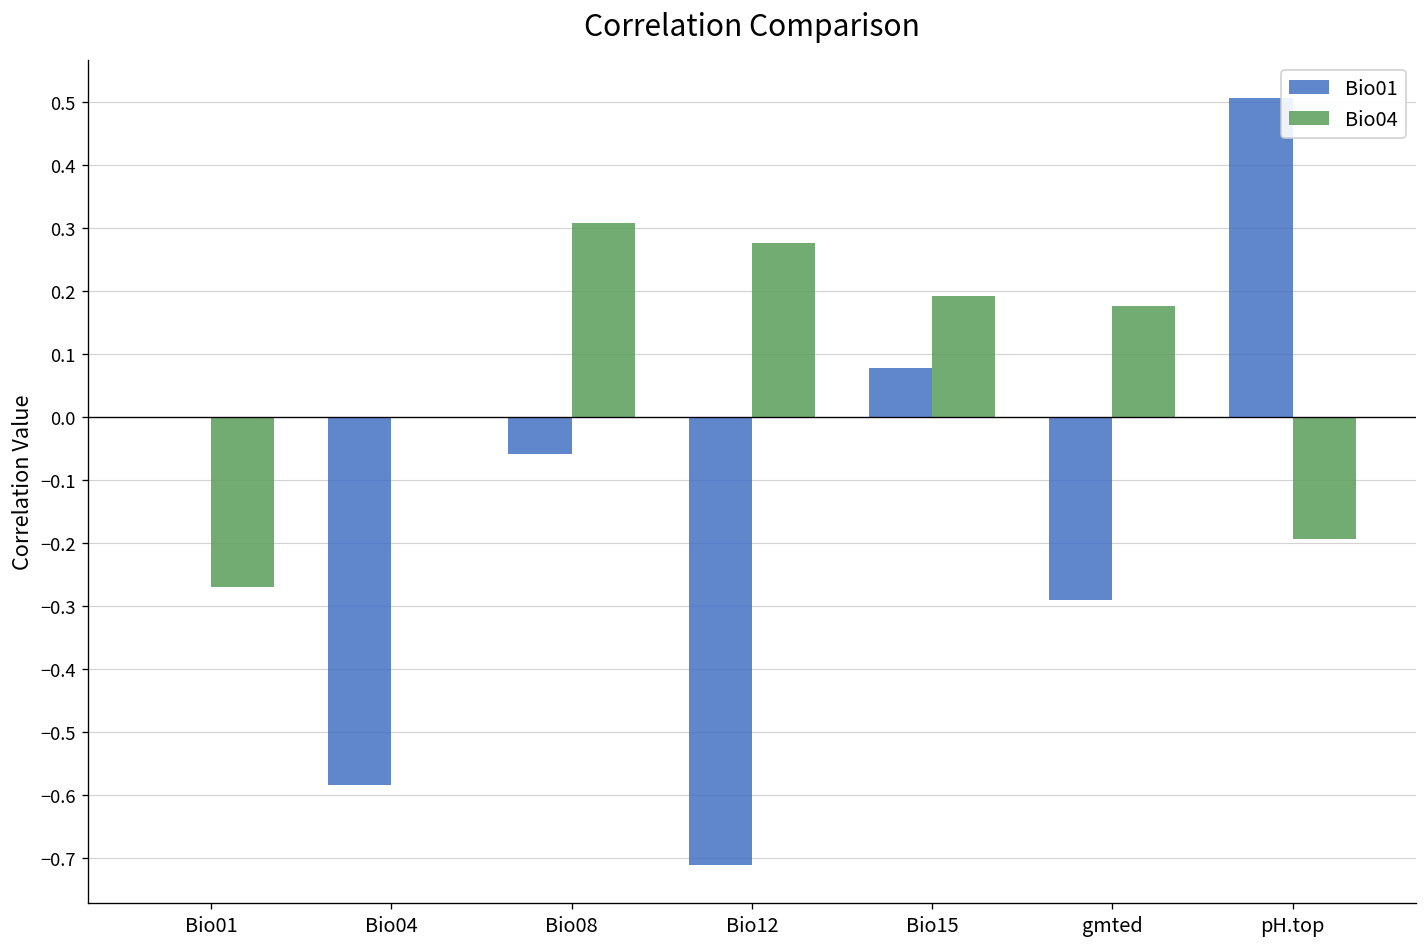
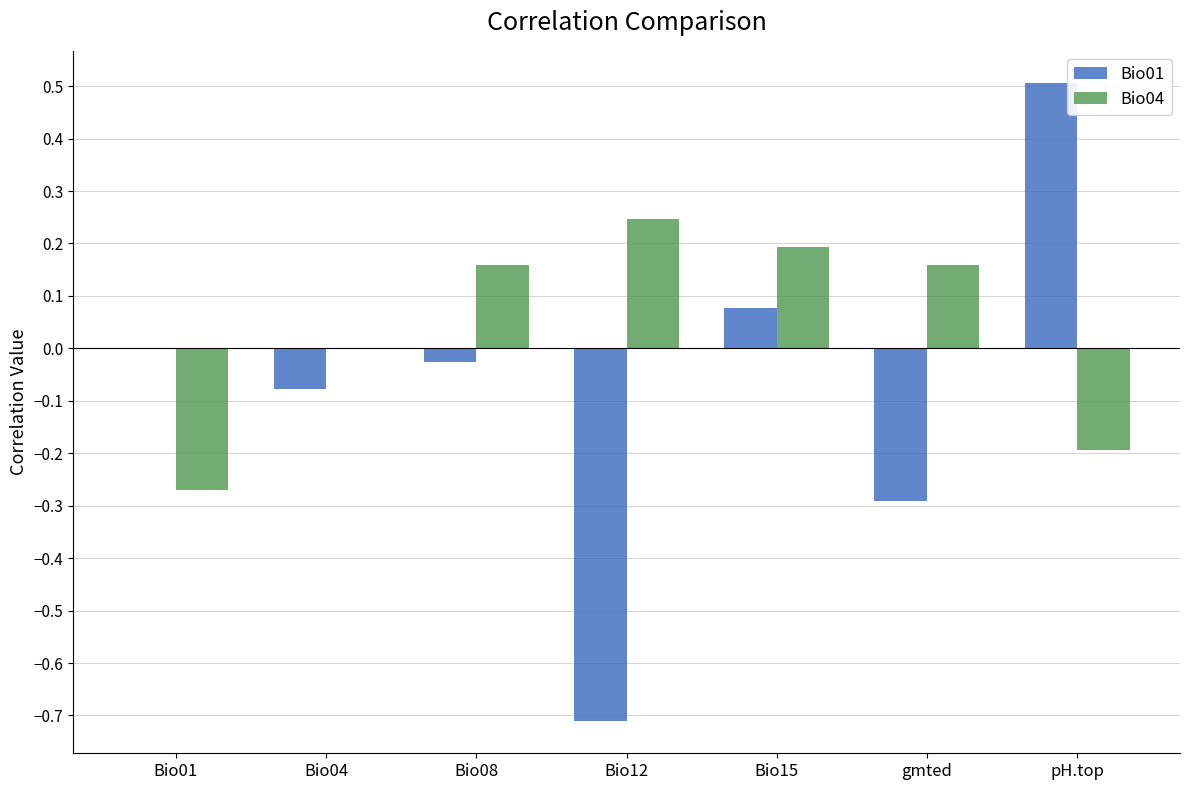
Bio01, Bio04: -0.59 -> -0.08
Bio01, Bio08: -0.06 -> -0.03
Bio04, Bio08: 0.31 -> 0.16
Bio04, Bio12: 0.28 -> 0.25
Bio04, gmted: 0.18 -> 0.16
